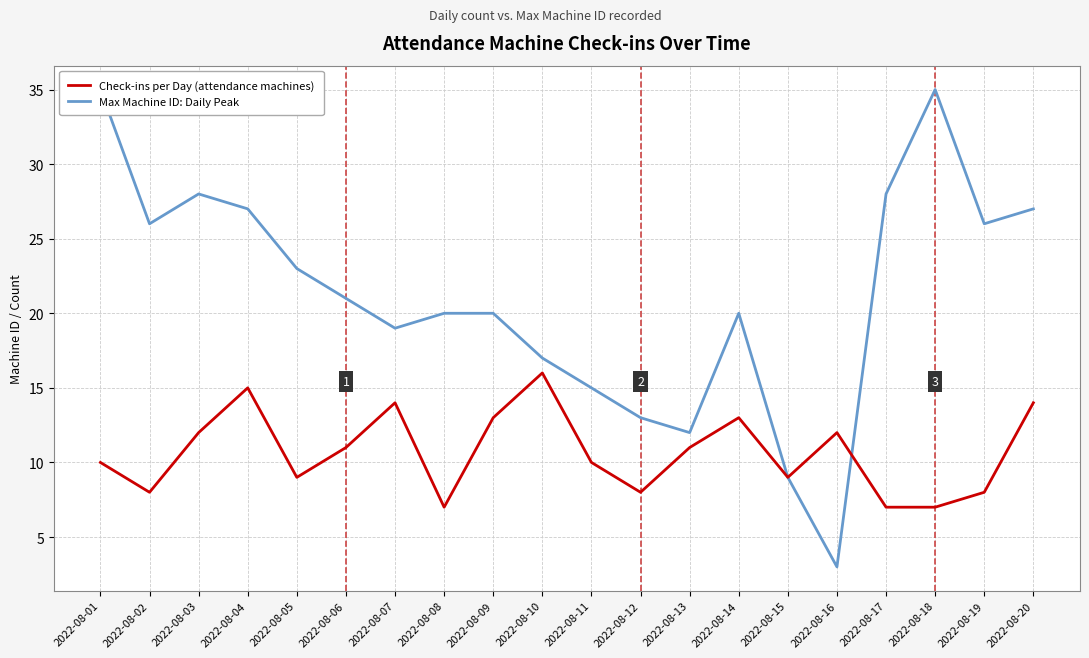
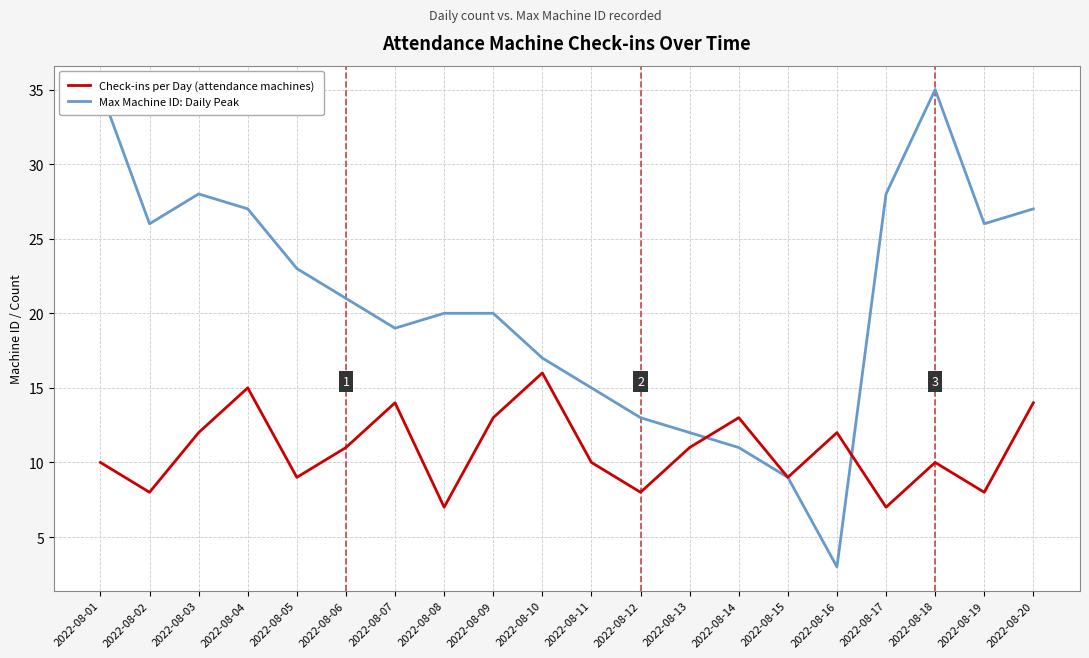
Max Machine ID: Daily Peak, 2022-08-14: 20 -> 11
Check-ins per Day (attendance machines), 2022-08-18: 7 -> 10
